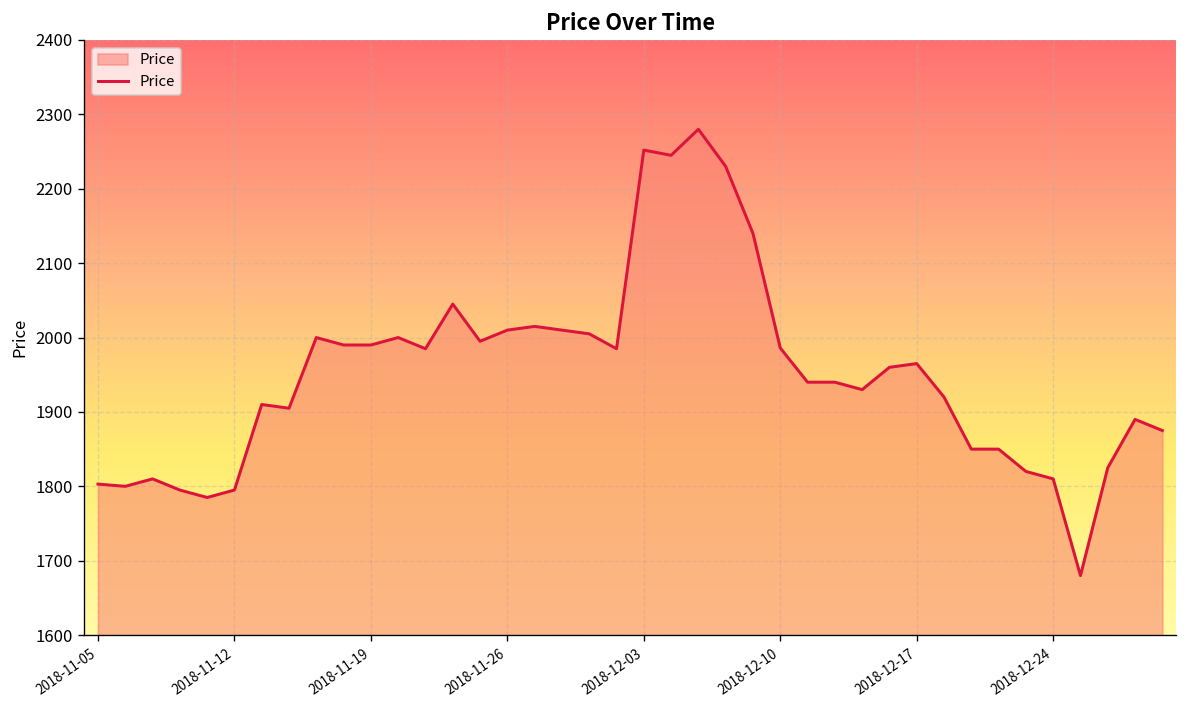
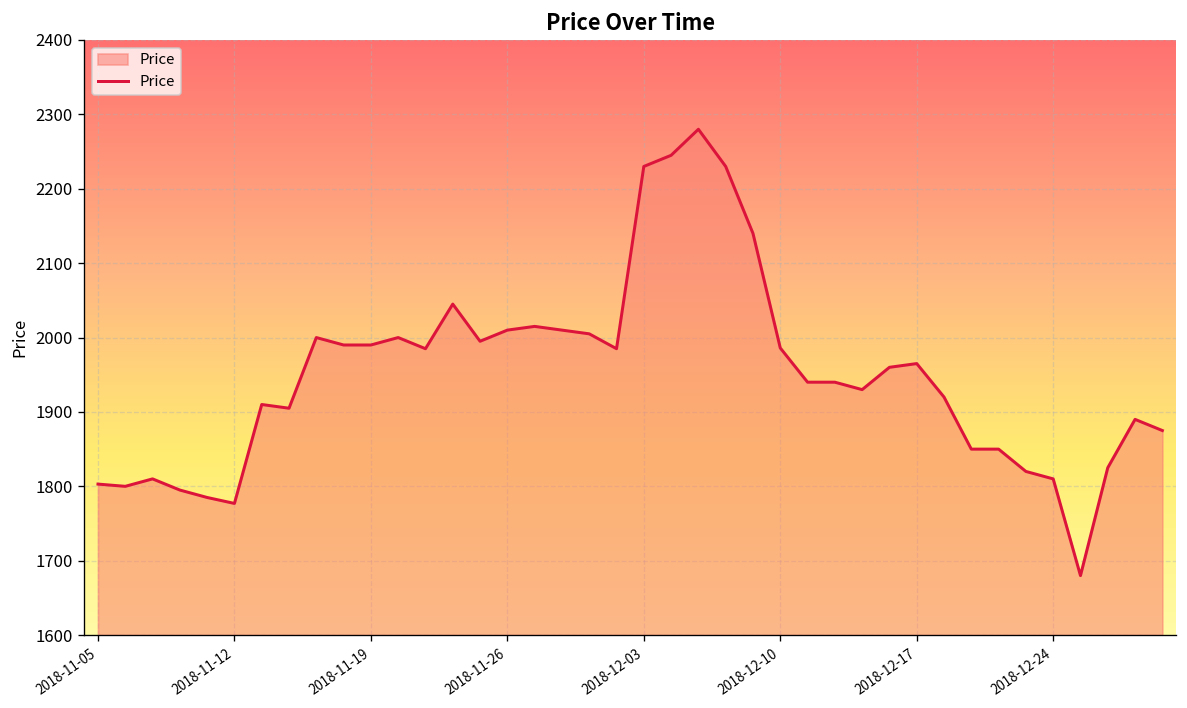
2018-11-12: 1800 -> 1780
2018-12-03: 2250 -> 2230
